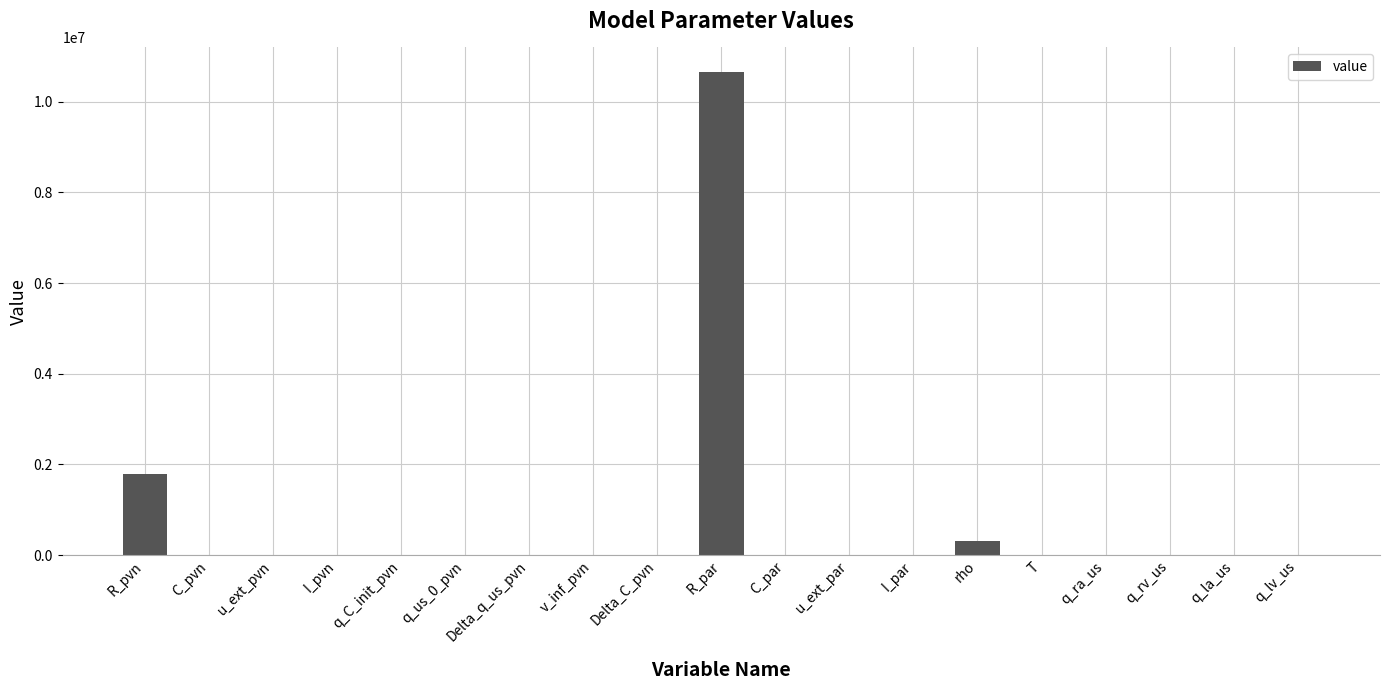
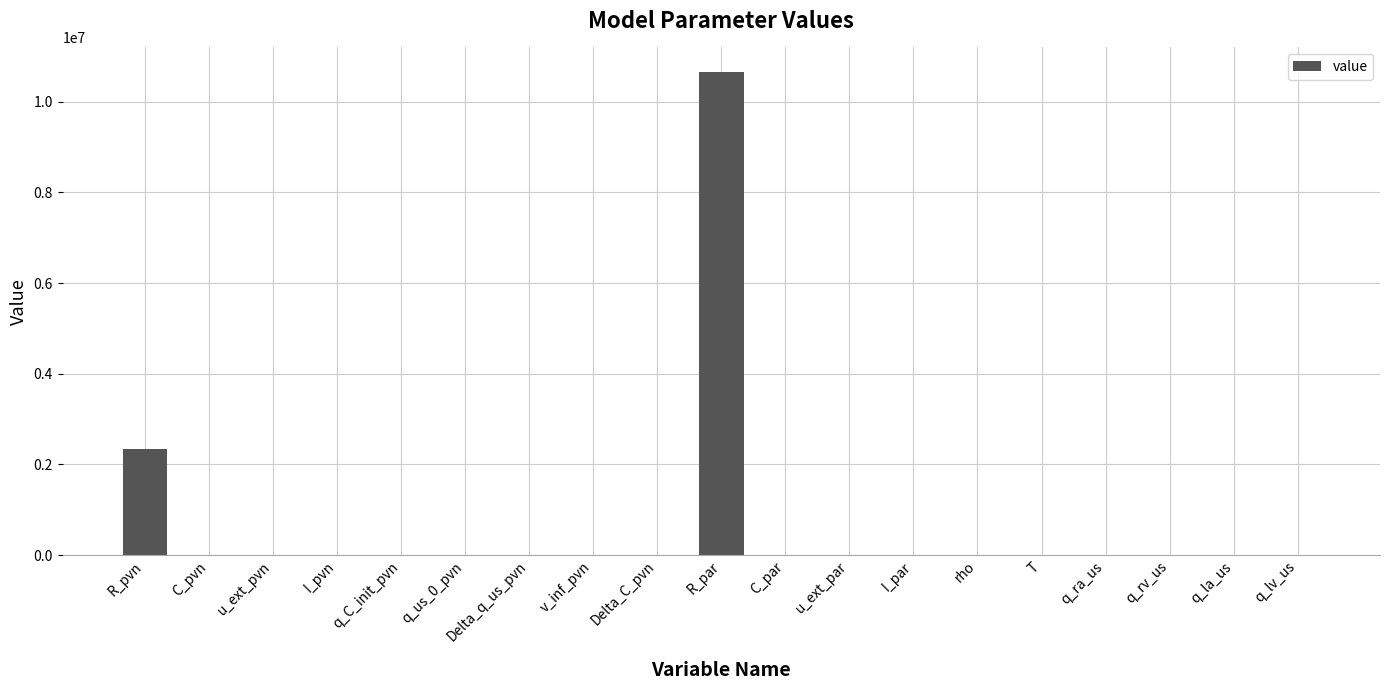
R_pvn: 1800000 -> 2300000
rho: 300000 -> 0
